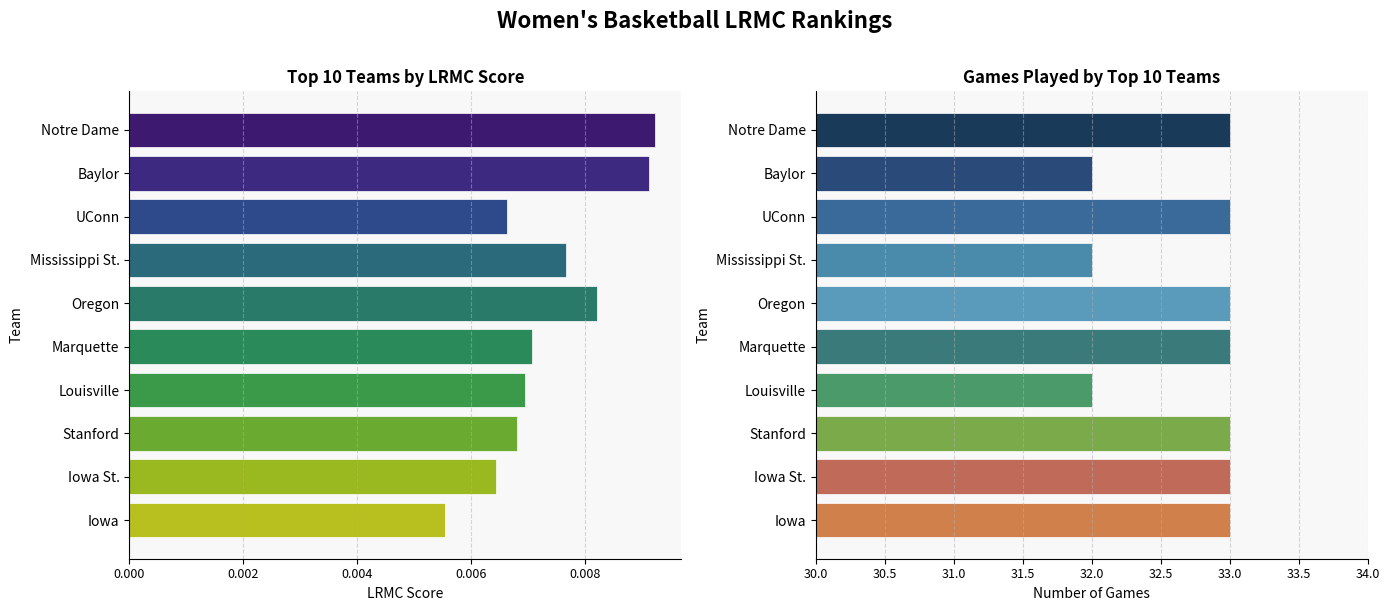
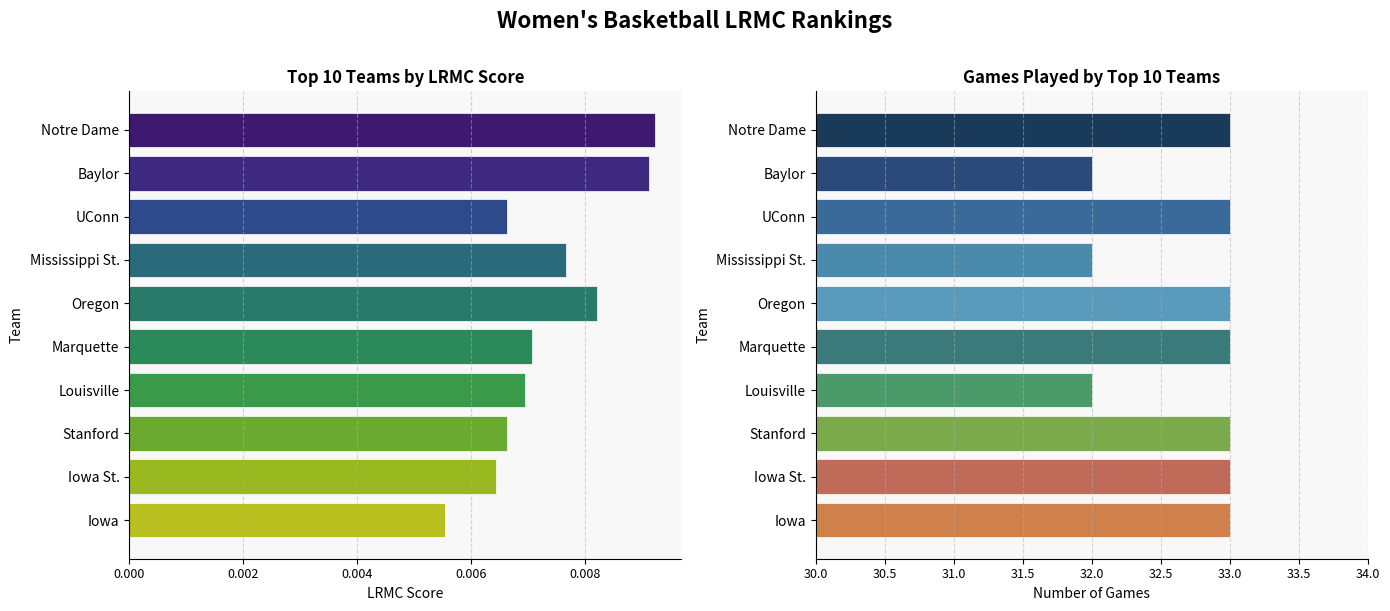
Top 10 Teams by LRMC Score, Stanford: 0.0068 -> 0.0066
